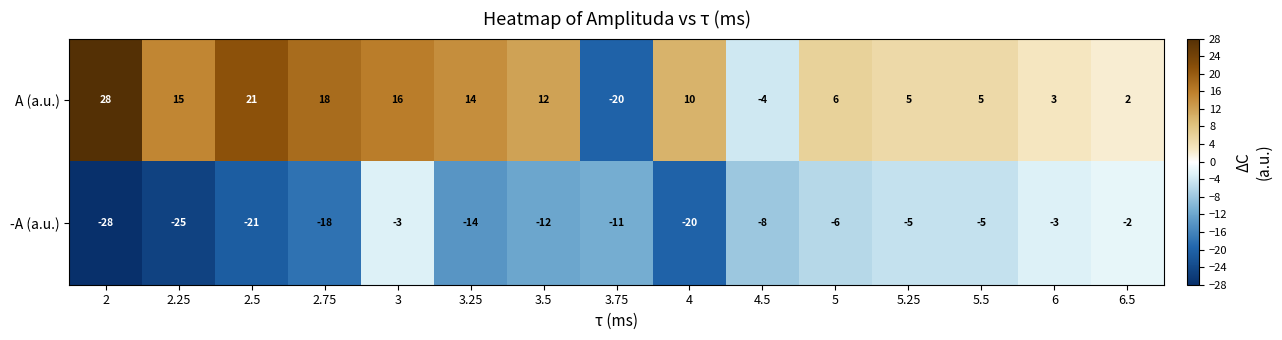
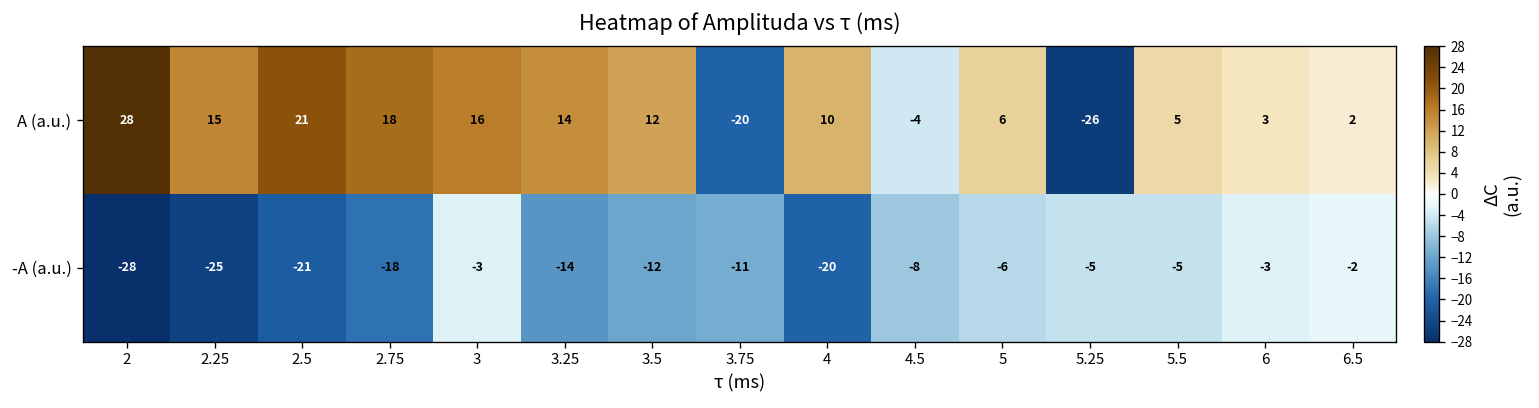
A (a.u.), 5.25: 5 -> -26
